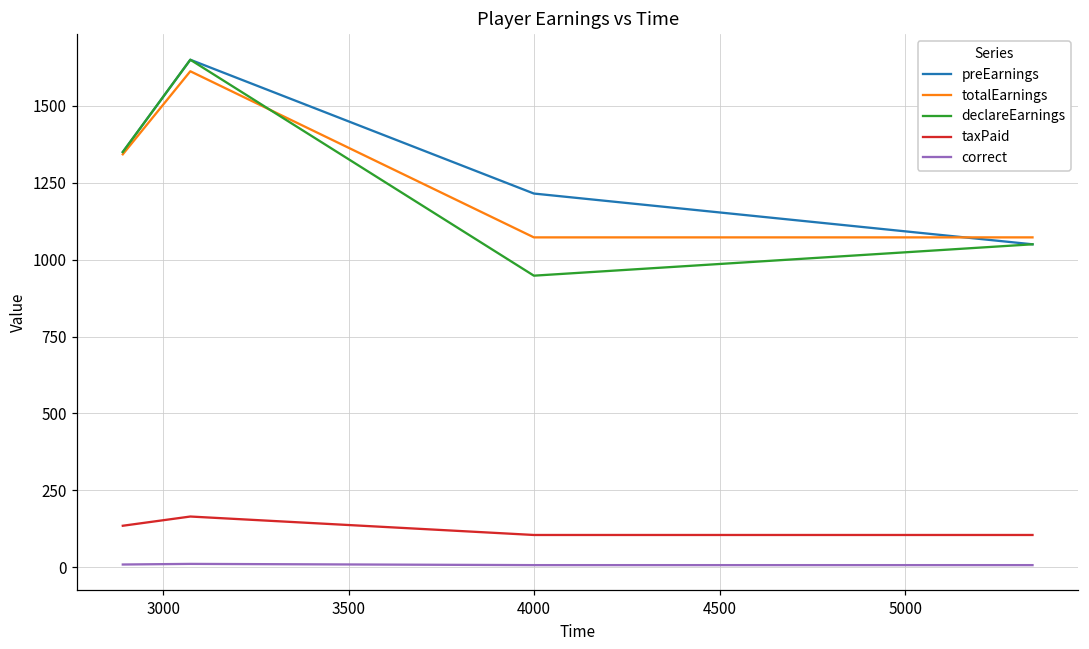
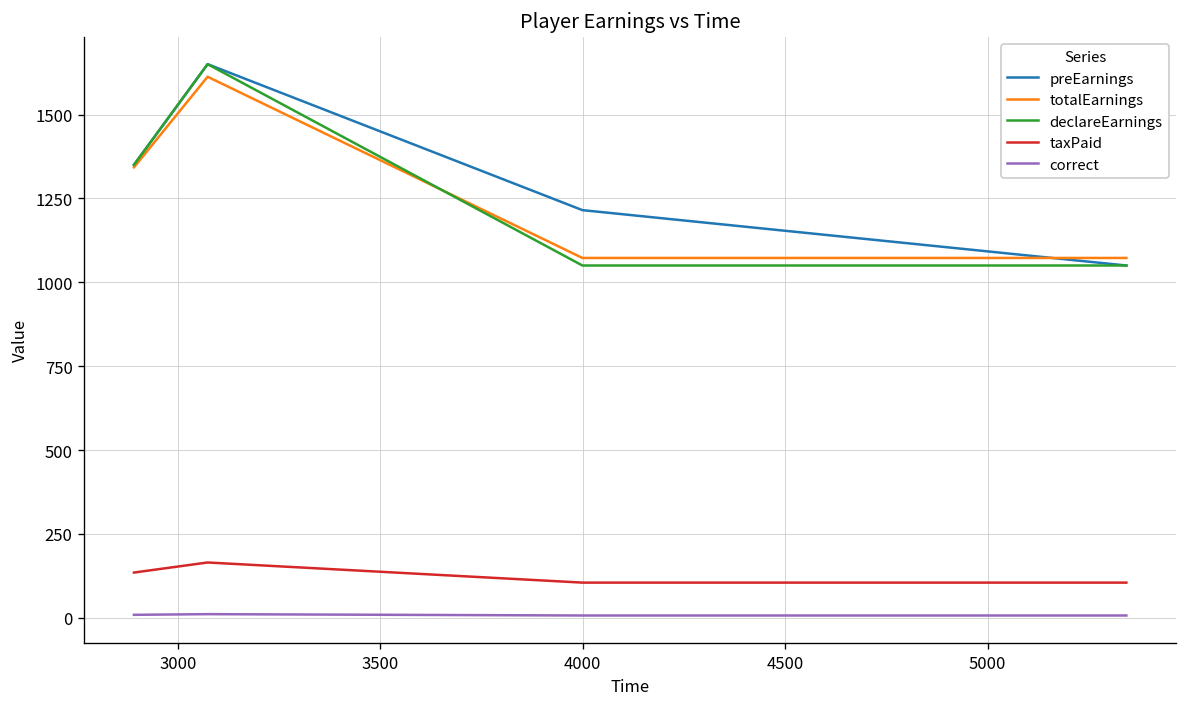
declareEarnings, 4000: 950 -> 1050
